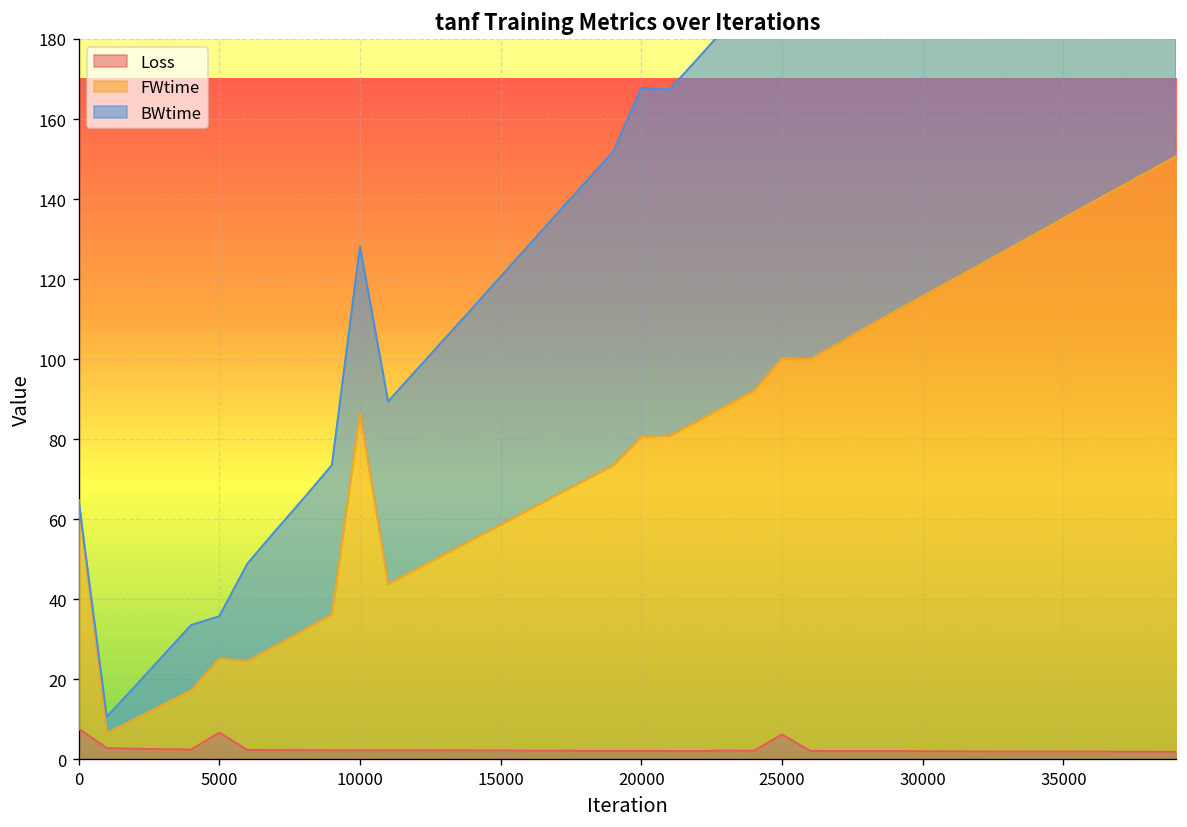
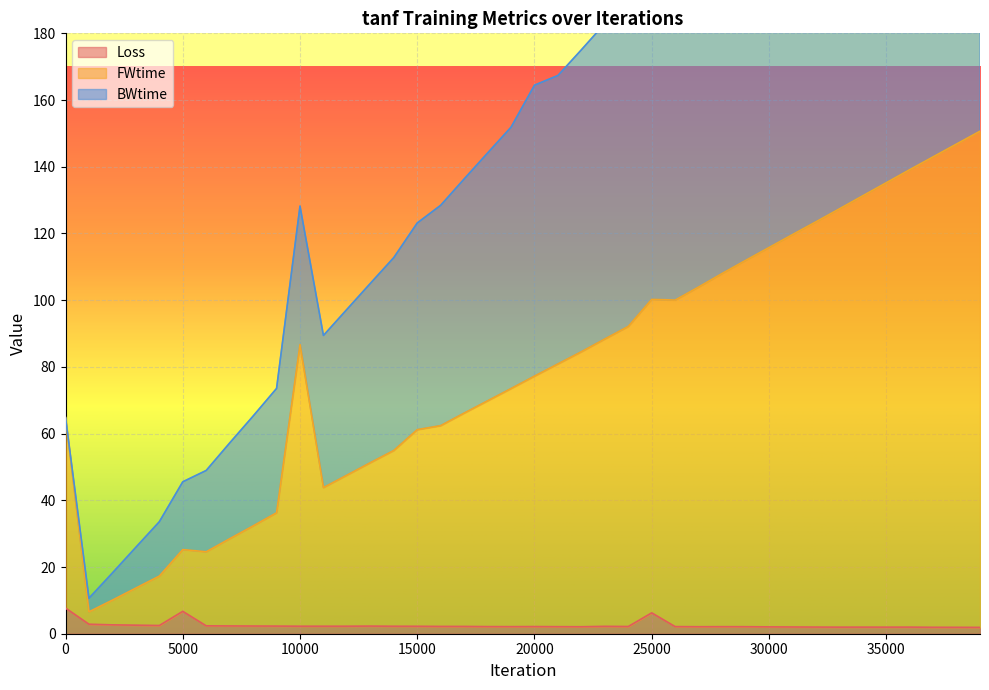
BWtime, 5000: 11 -> 20
FWtime, 15000: 56 -> 59
FWtime, 20000: 78 -> 75
